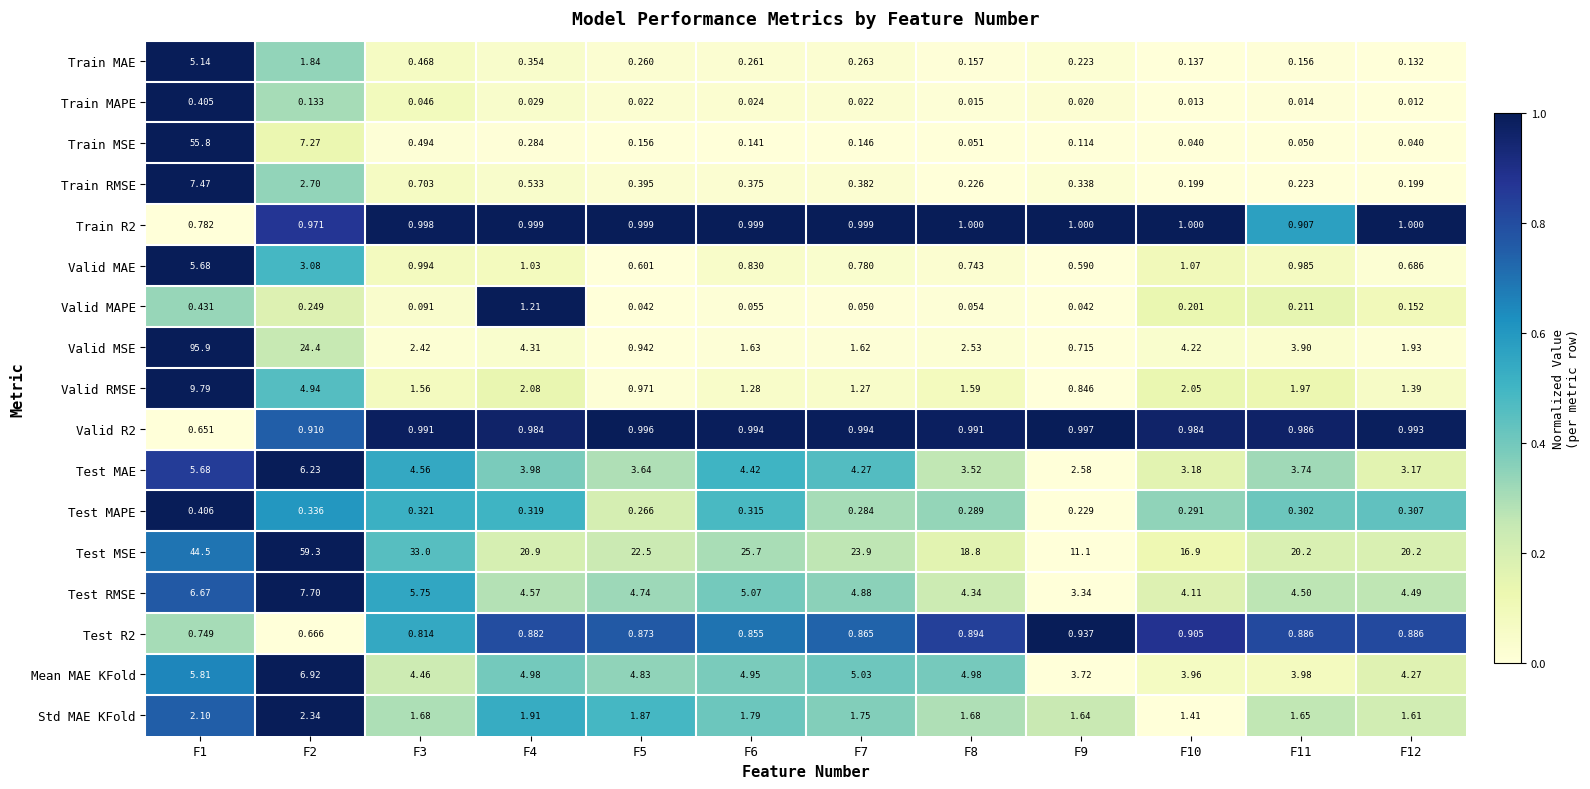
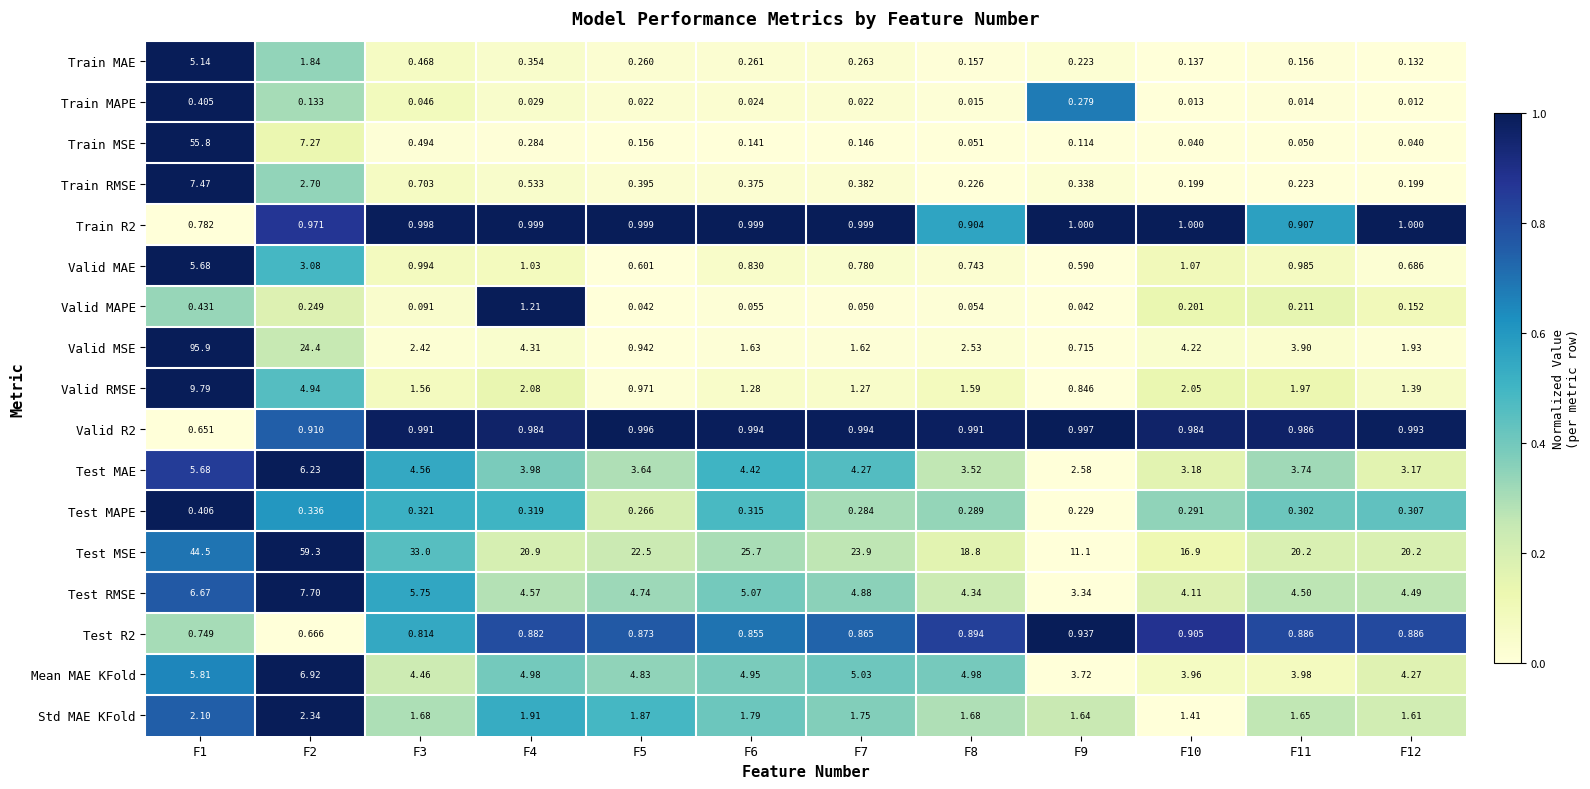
Train MAPE, F9: 0.020 -> 0.279
Train R2, F8: 1.000 -> 0.904
